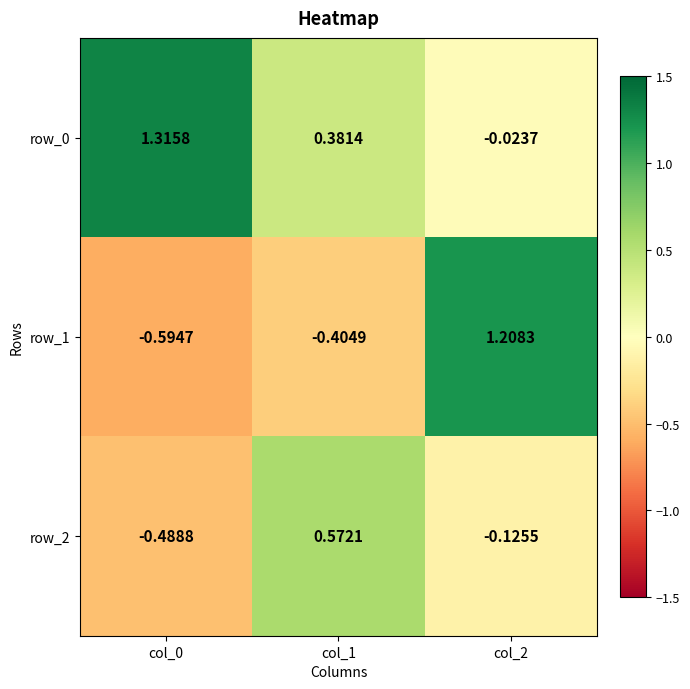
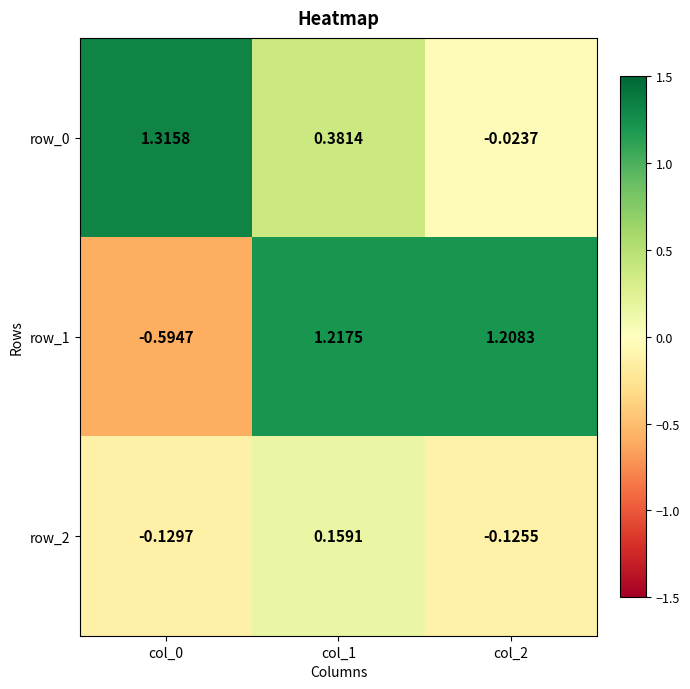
row_1, col_1: -0.4049 -> 1.2175
row_2, col_0: -0.4888 -> -0.1297
row_2, col_1: 0.5721 -> 0.1591
